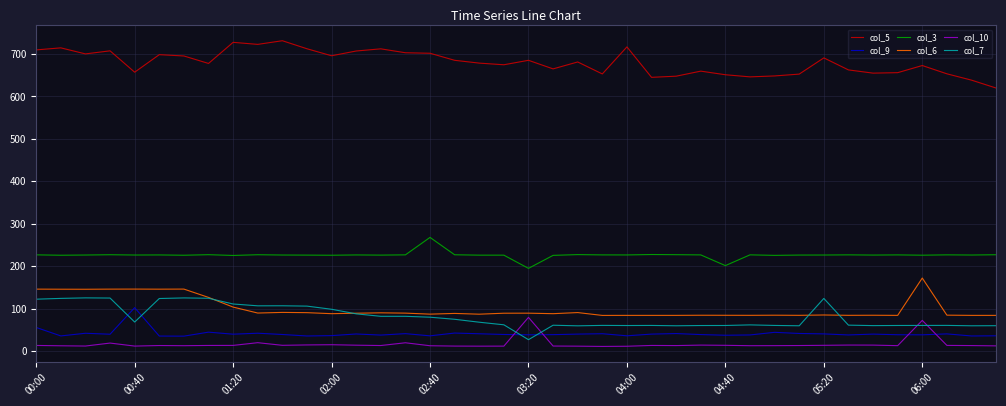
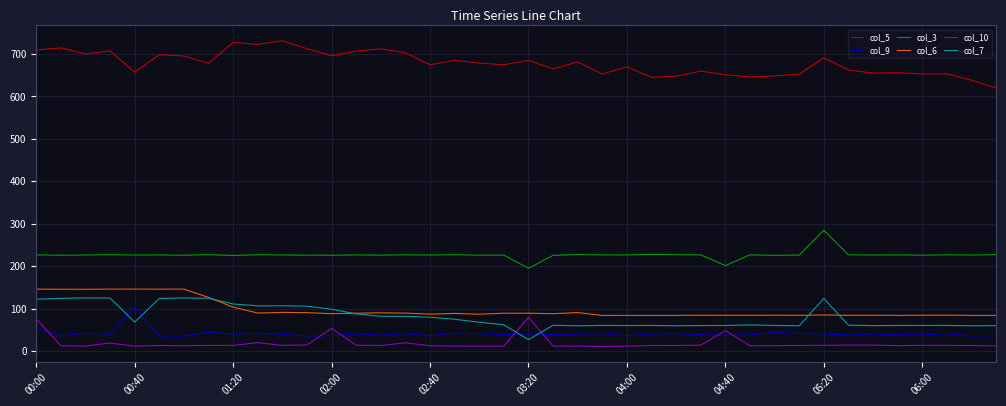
col_10, 00:00: 10 -> 80
col_10, 02:00: 20 -> 50
col_5, 02:40: 700 -> 670
col_3, 02:40: 270 -> 230
col_5, 04:00: 720 -> 670
col_10, 04:40: 10 -> 50
col_3, 05:20: 230 -> 290
col_5, 06:00: 670 -> 650
col_6, 06:00: 170 -> 80
col_10, 06:00: 70 -> 10
